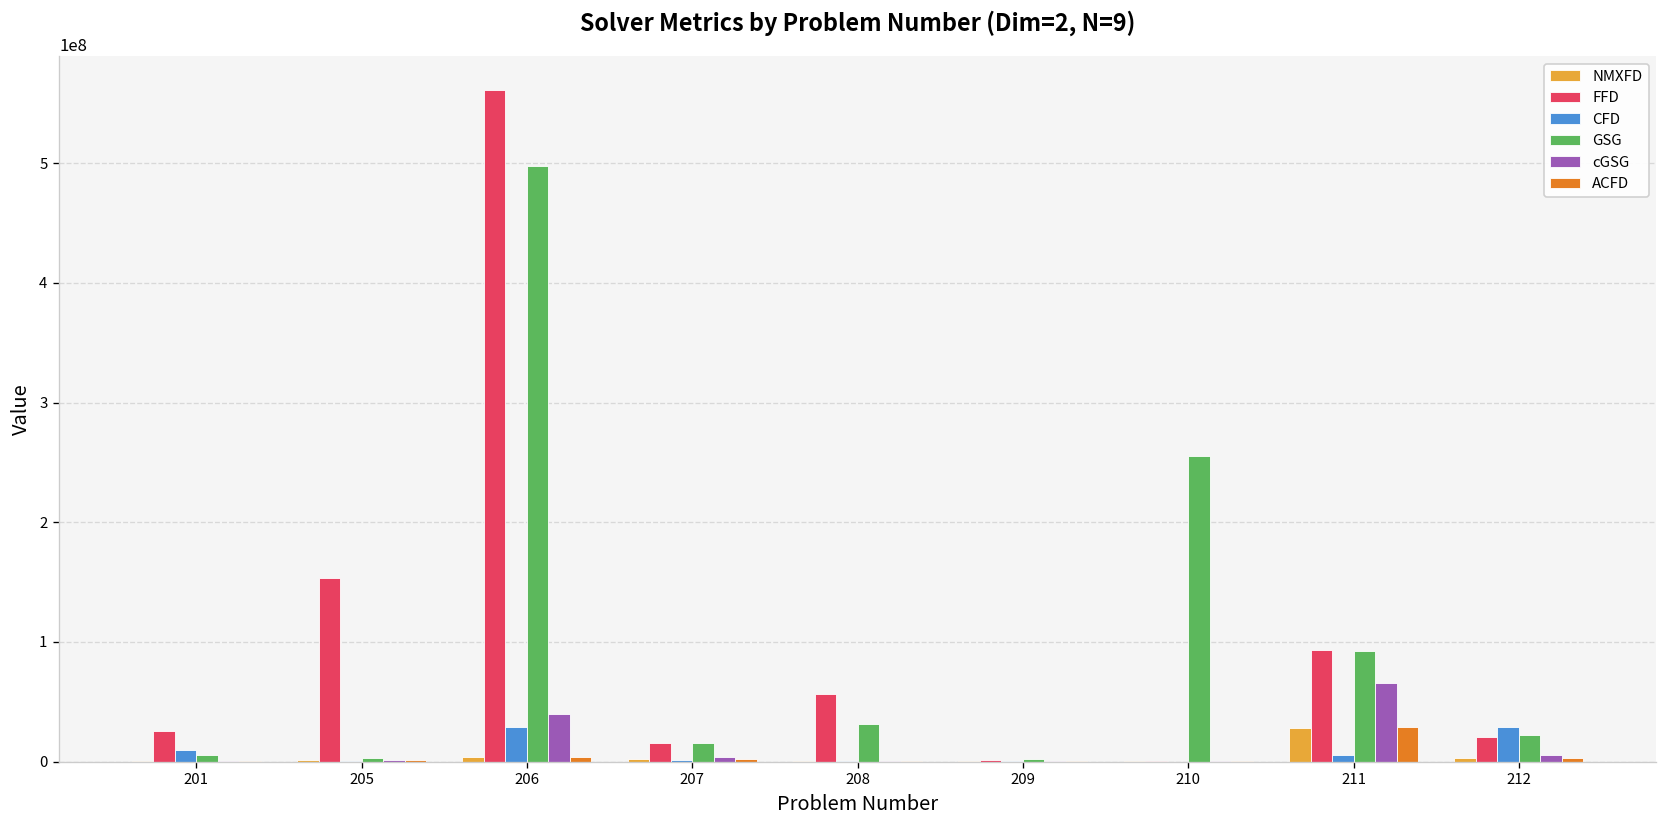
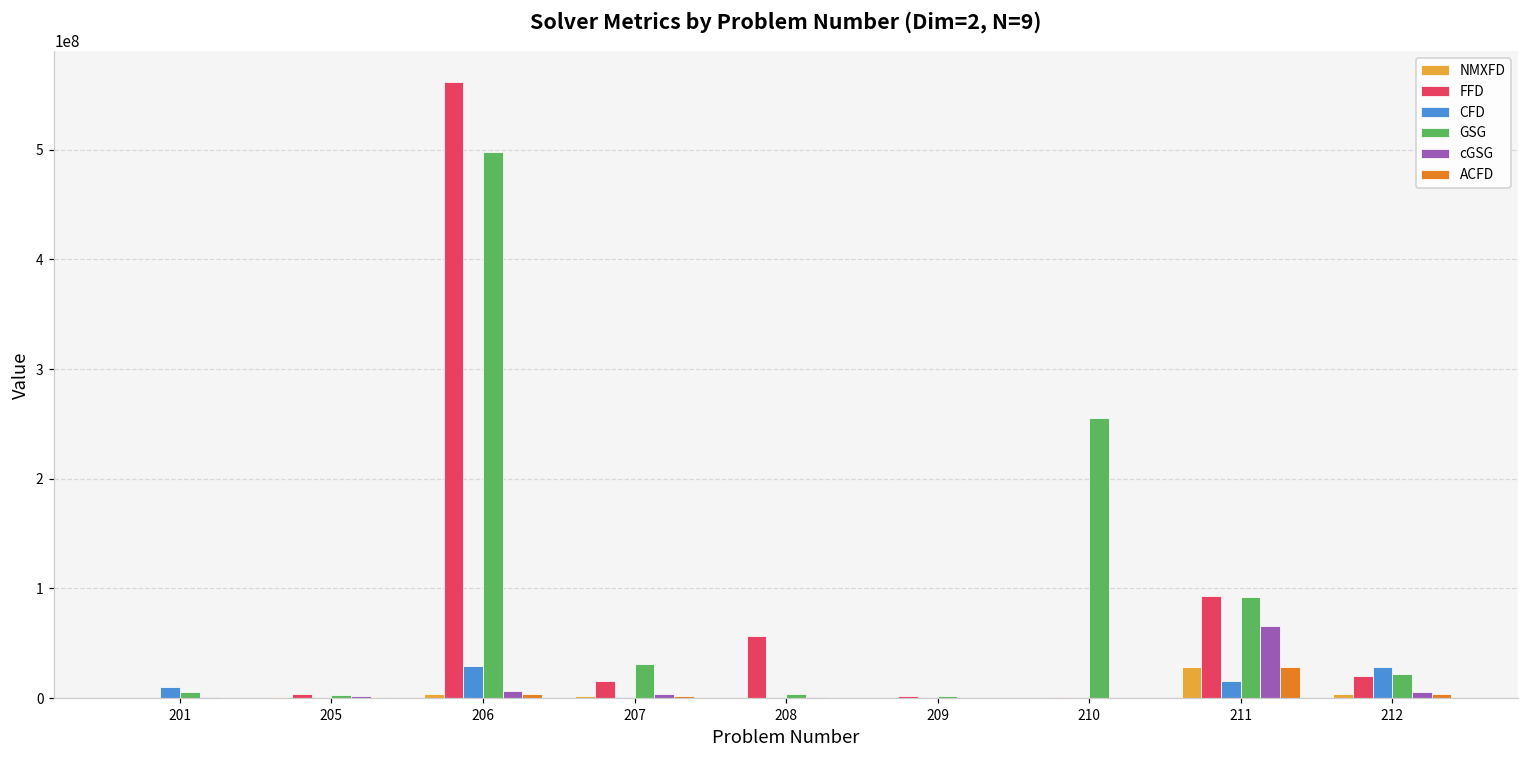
FFD, 201: 30000000 -> 0
FFD, 205: 150000000 -> 0
cGSG, 206: 40000000 -> 10000000
GSG, 207: 20000000 -> 30000000
GSG, 208: 30000000 -> 0
CFD, 211: 10000000 -> 20000000
